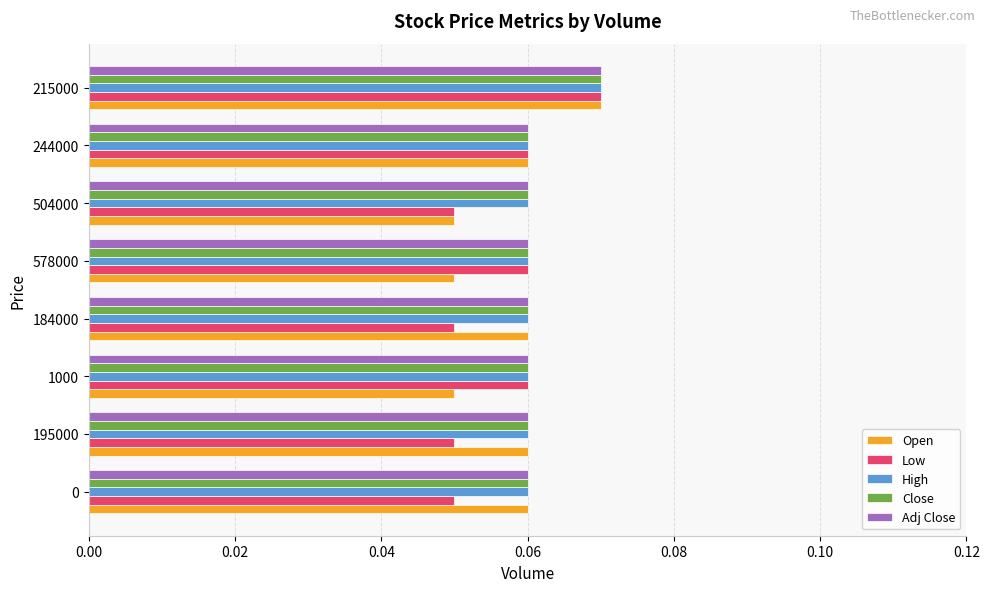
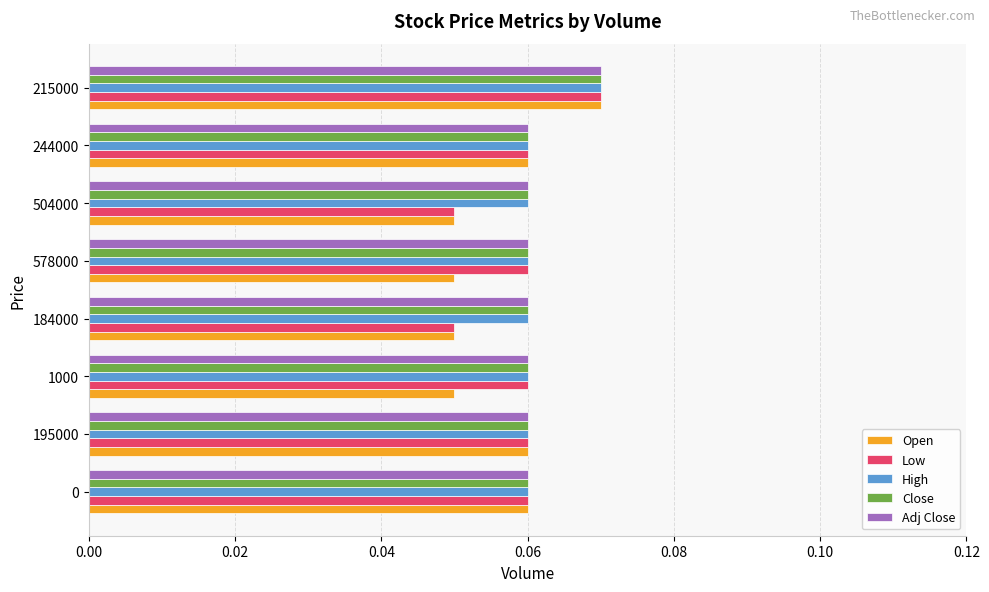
Open, 184000: 0.06 -> 0.05
Low, 195000: 0.05 -> 0.06
Low, 0: 0.05 -> 0.06
